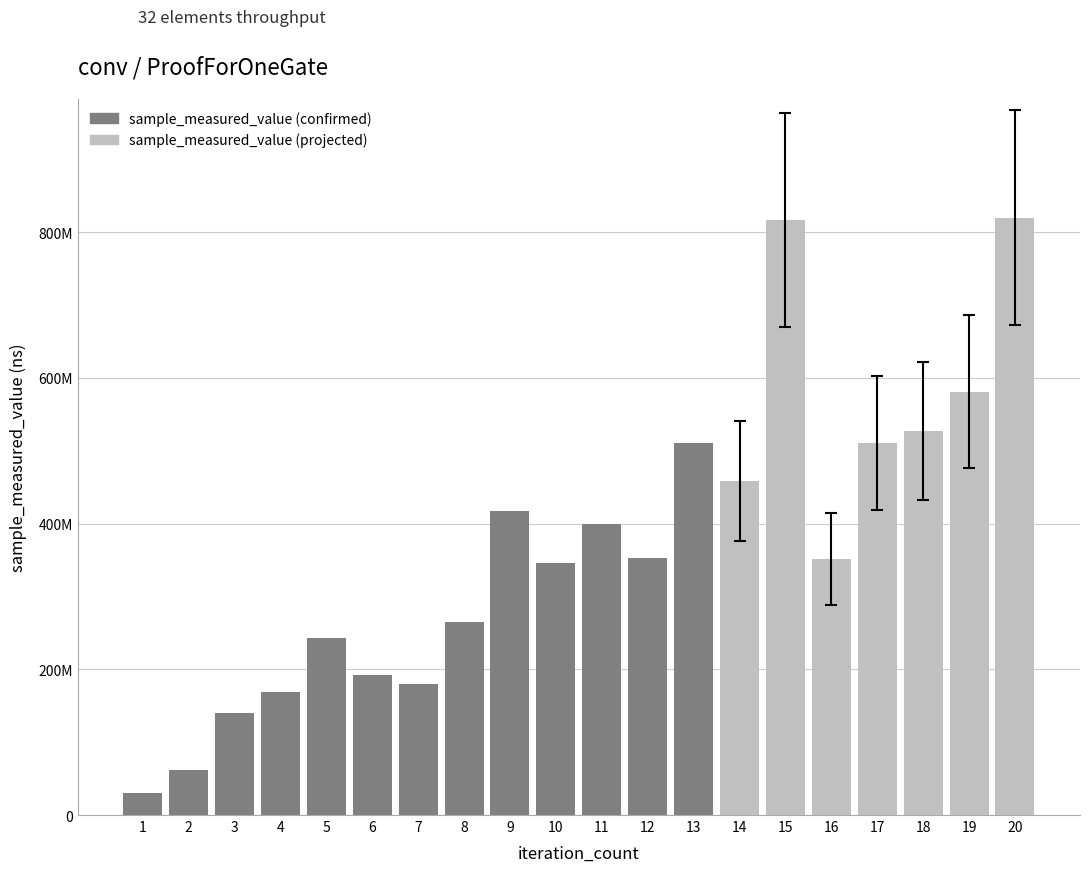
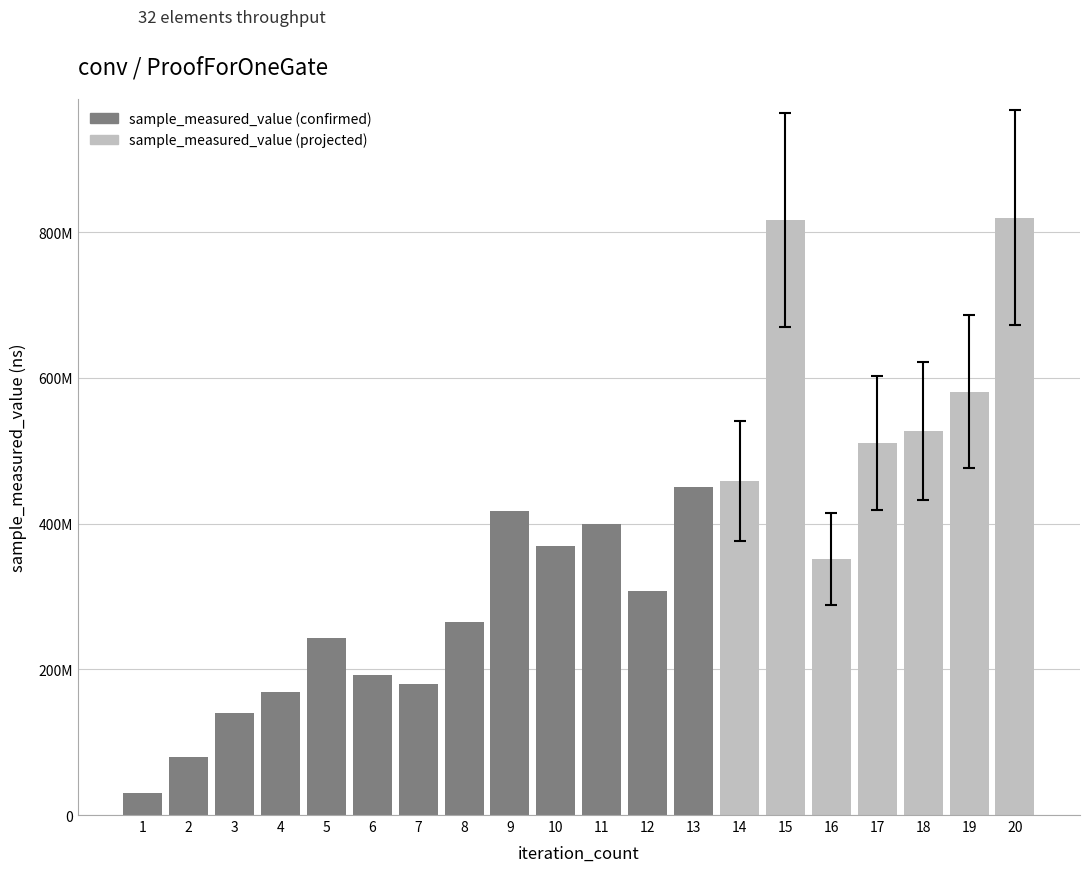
sample_measured_value (confirmed), 2: 60000000 -> 80000000
sample_measured_value (confirmed), 10: 350000000 -> 370000000
sample_measured_value (confirmed), 12: 350000000 -> 310000000
sample_measured_value (confirmed), 13: 510000000 -> 450000000
